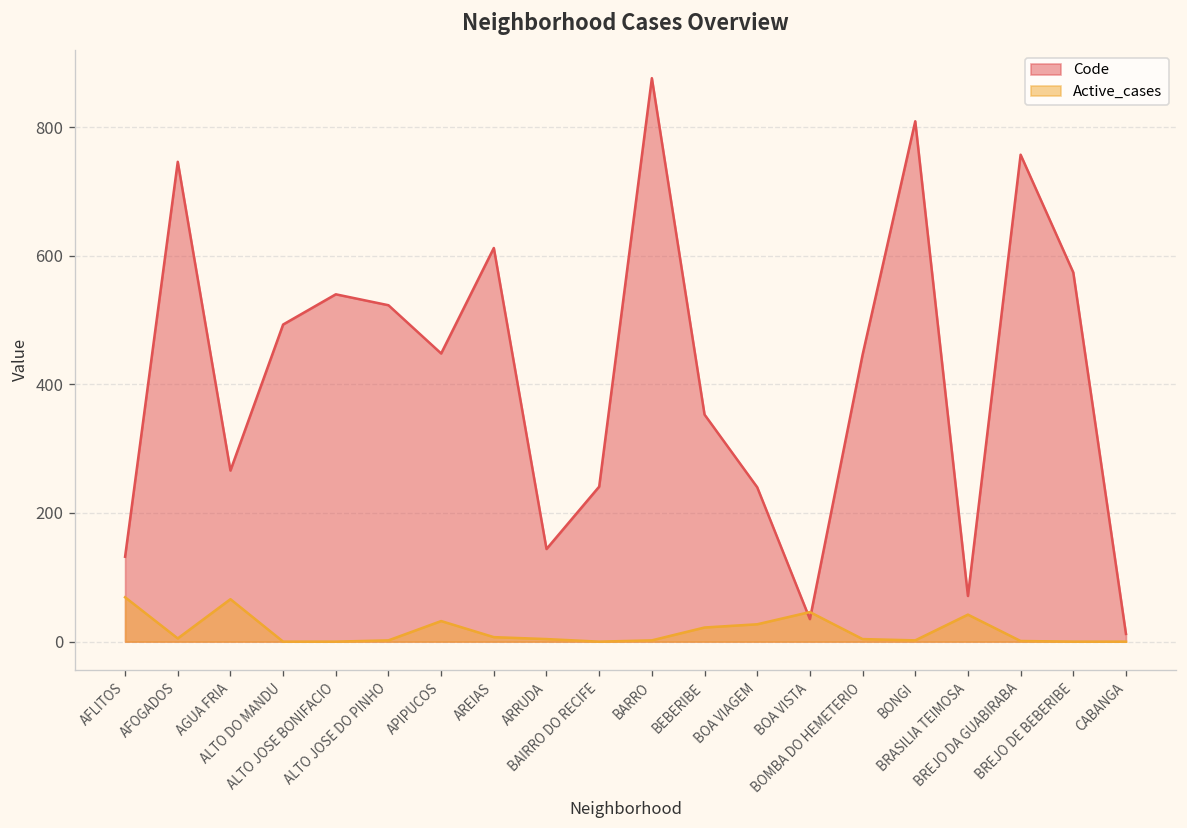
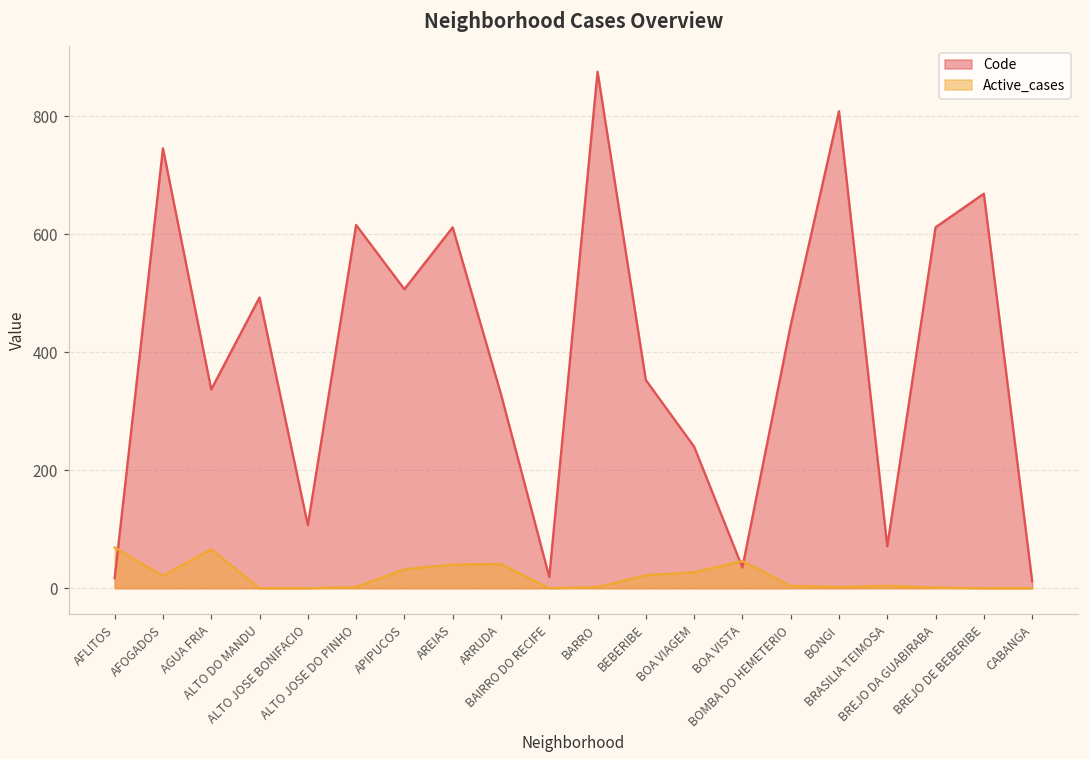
Code, AFLITOS: 130 -> 20
Active_cases, AFOGADOS: 10 -> 20
Code, AGUA FRIA: 270 -> 340
Code, ALTO JOSE BONIFACIO: 540 -> 110
Code, ALTO JOSE DO PINHO: 520 -> 620
Code, APIPUCOS: 450 -> 510
Active_cases, AREIAS: 10 -> 40
Code, ARRUDA: 140 -> 330
Active_cases, ARRUDA: 0 -> 40
Code, BAIRRO DO RECIFE: 240 -> 20
Active_cases, BRASILIA TEIMOSA: 40 -> 0
Code, BREJO DA GUABIRABA: 760 -> 610
Code, BREJO DE BEBERIBE: 570 -> 670
